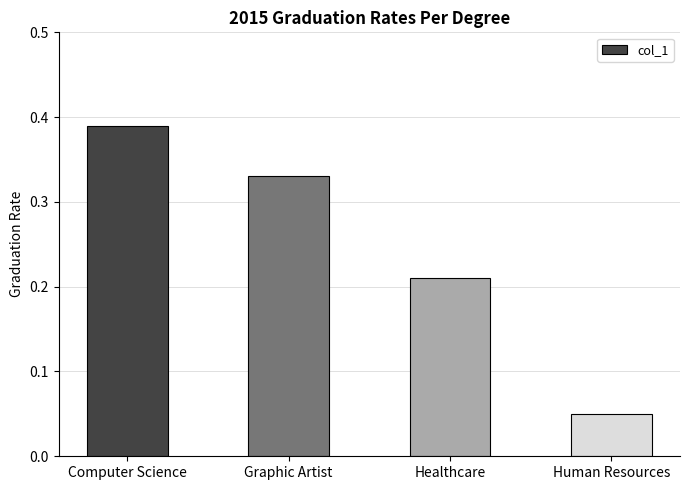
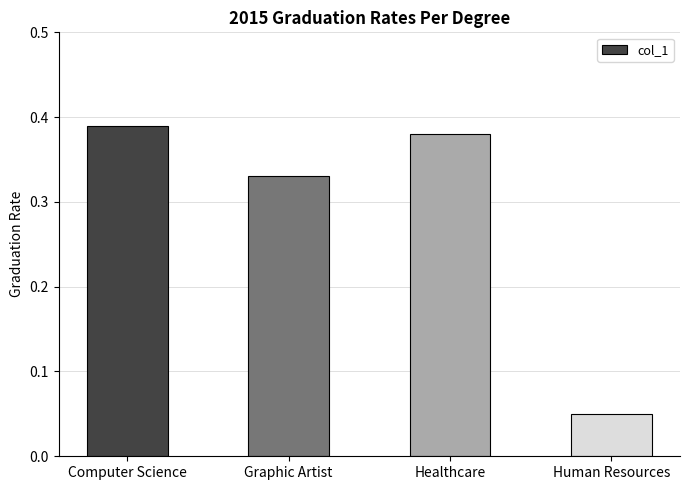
Healthcare: 0.21 -> 0.38
